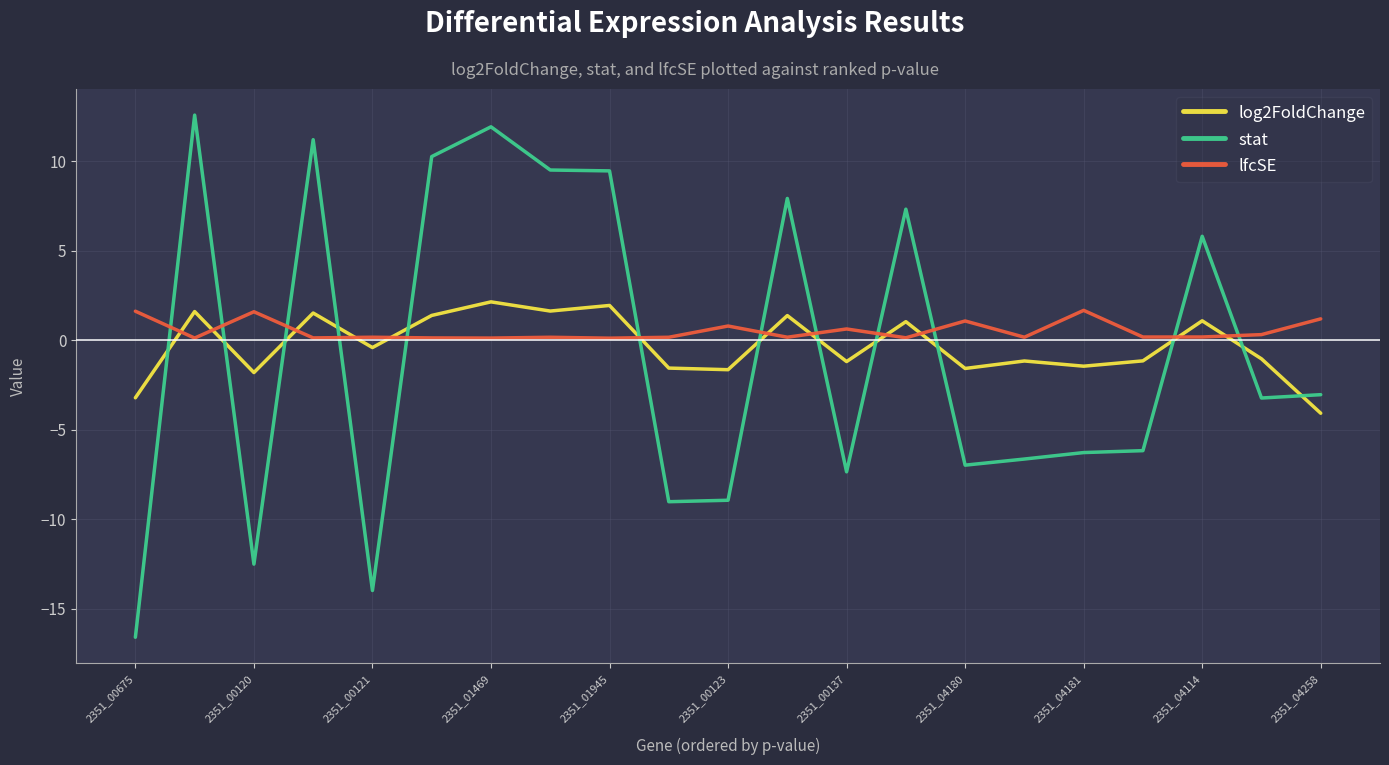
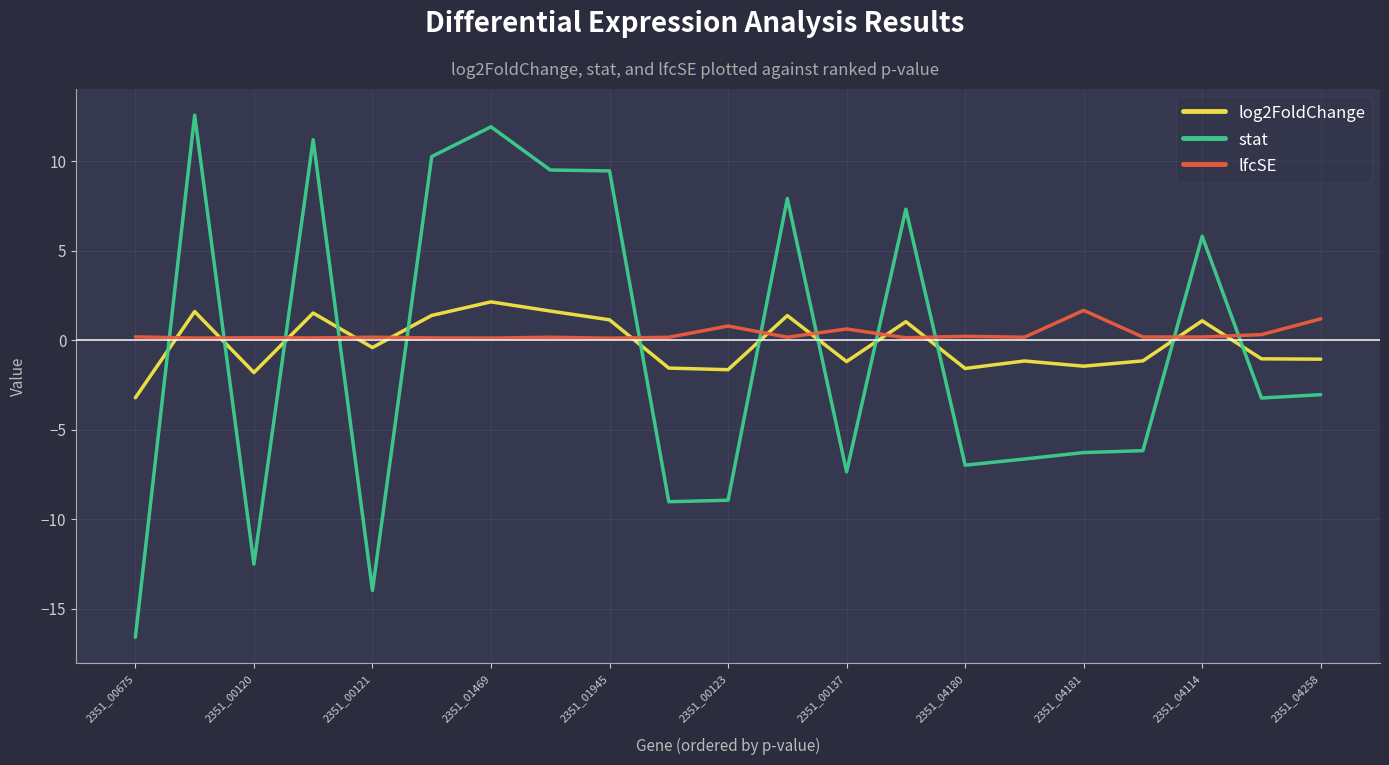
lfcSE, 2351_00675: 1.6 -> 0.2
lfcSE, 2351_00120: 1.6 -> 0.1
log2FoldChange, 2351_01945: 1.9 -> 1.1
lfcSE, 2351_04180: 1.1 -> 0.2
log2FoldChange, 2351_04258: -4.1 -> -1.1
